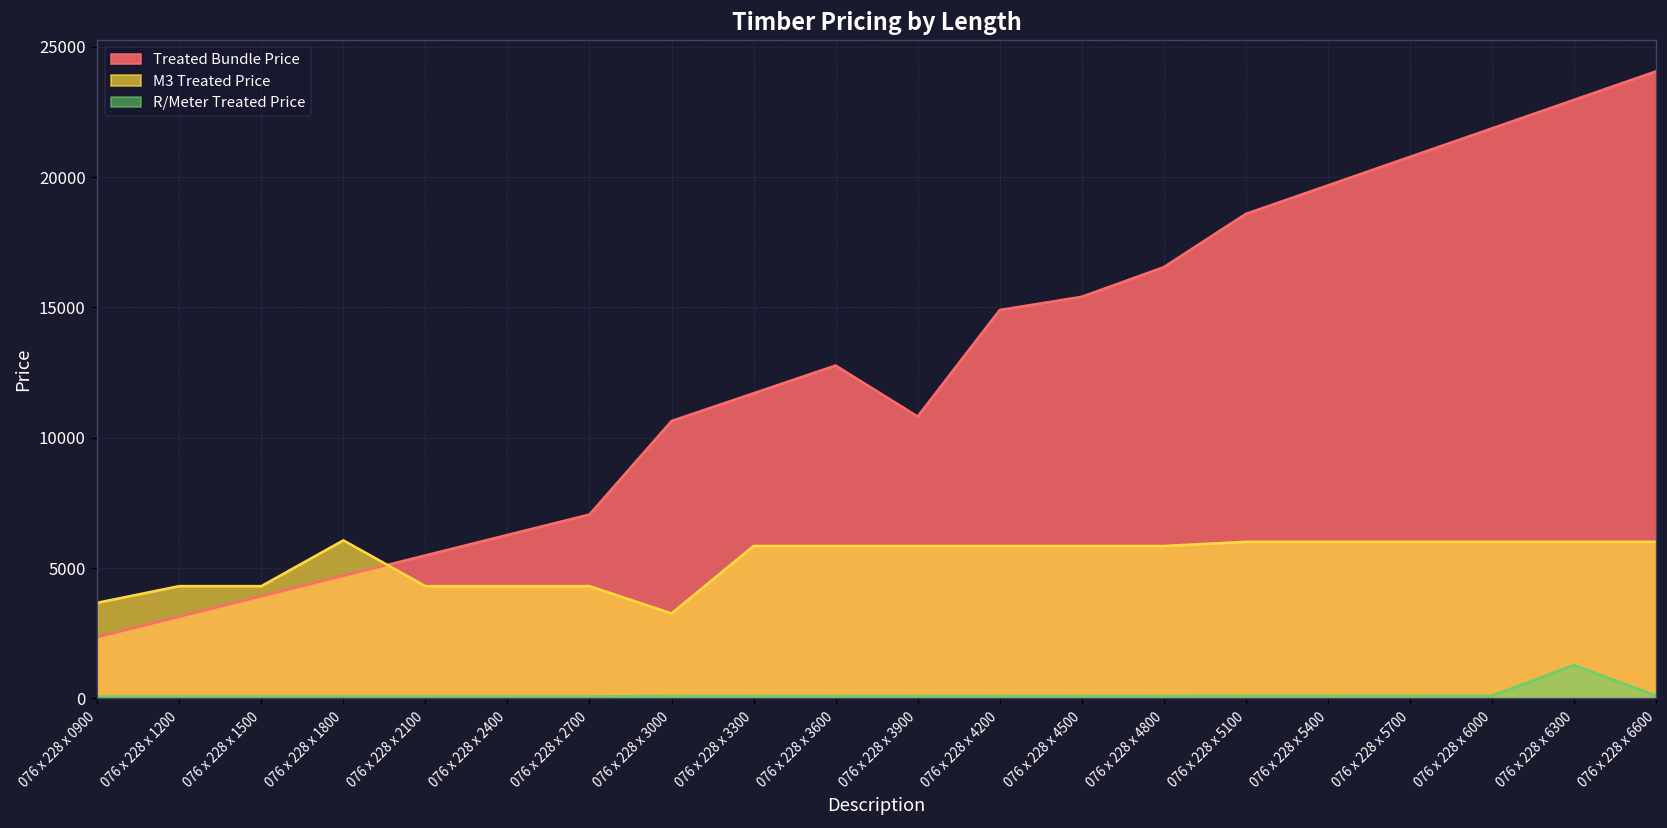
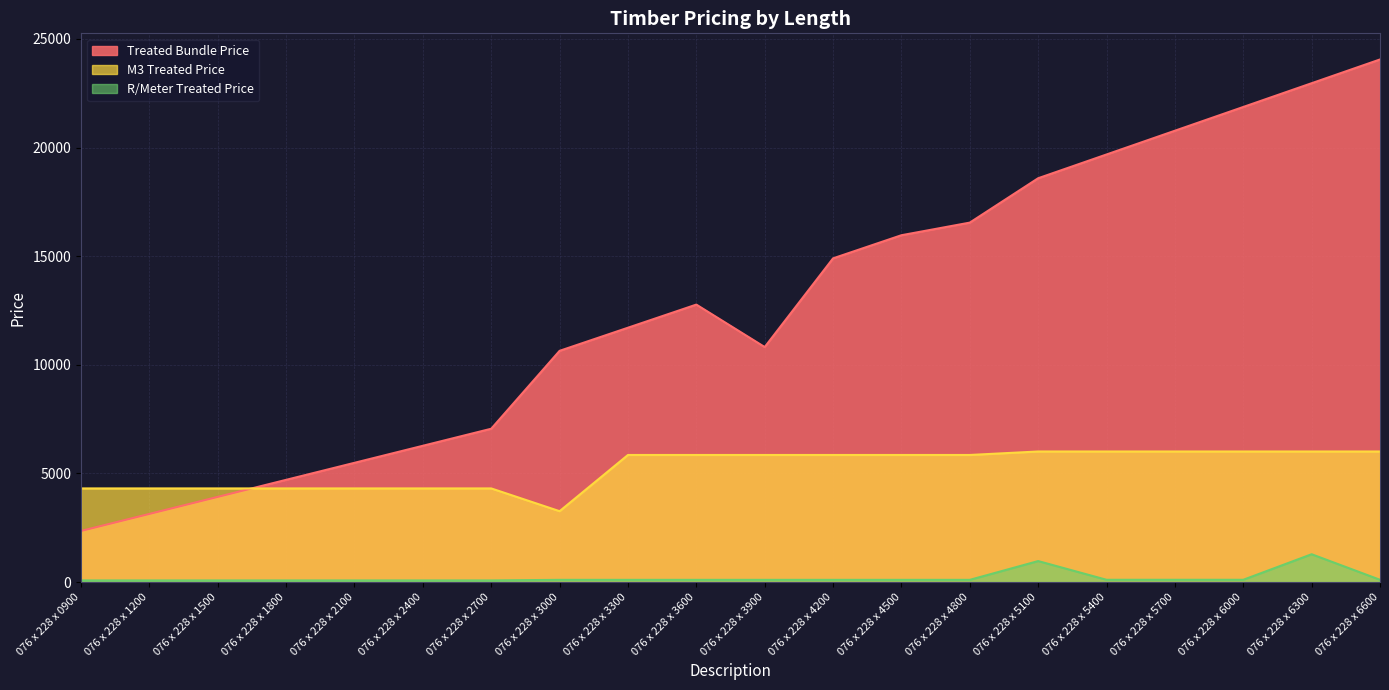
M3 Treated Price, 076 x 228 x 0900: 3700 -> 4300
M3 Treated Price, 076 x 228 x 1800: 6100 -> 4300
Treated Bundle Price, 076 x 228 x 4500: 15400 -> 16000
R/Meter Treated Price, 076 x 228 x 5100: 100 -> 1000
